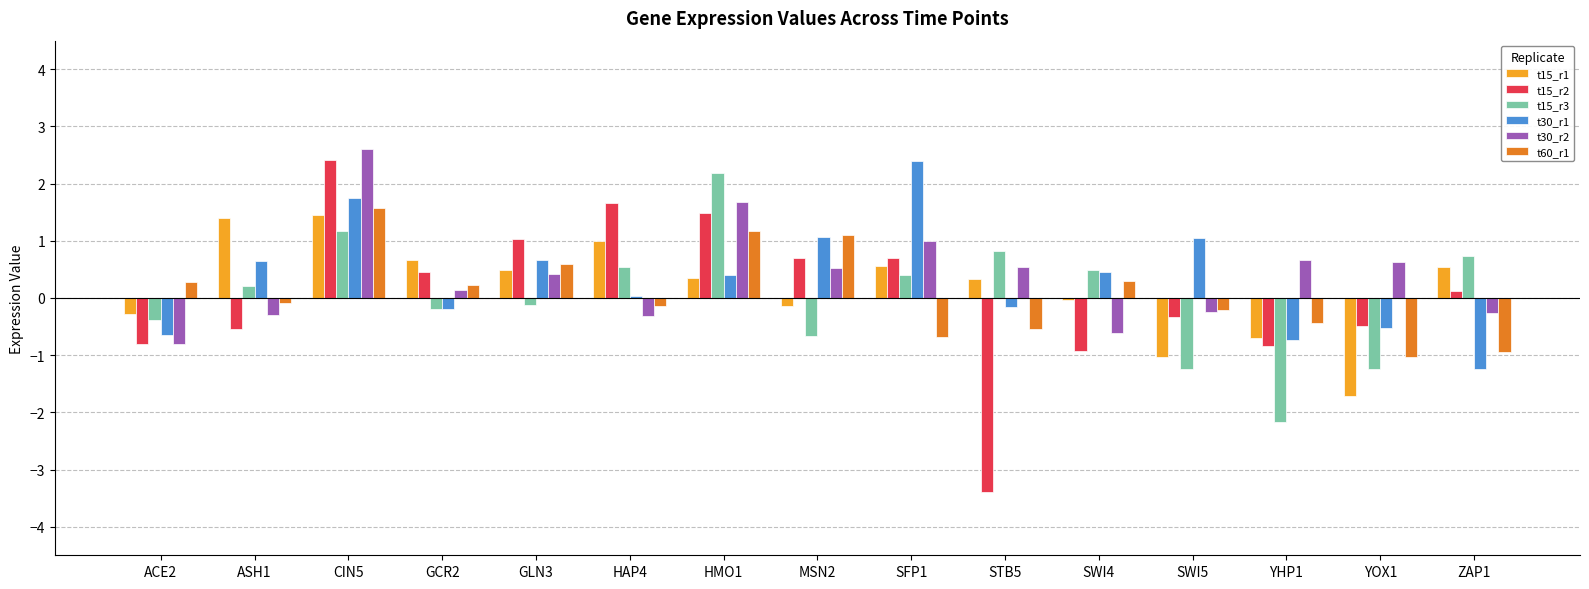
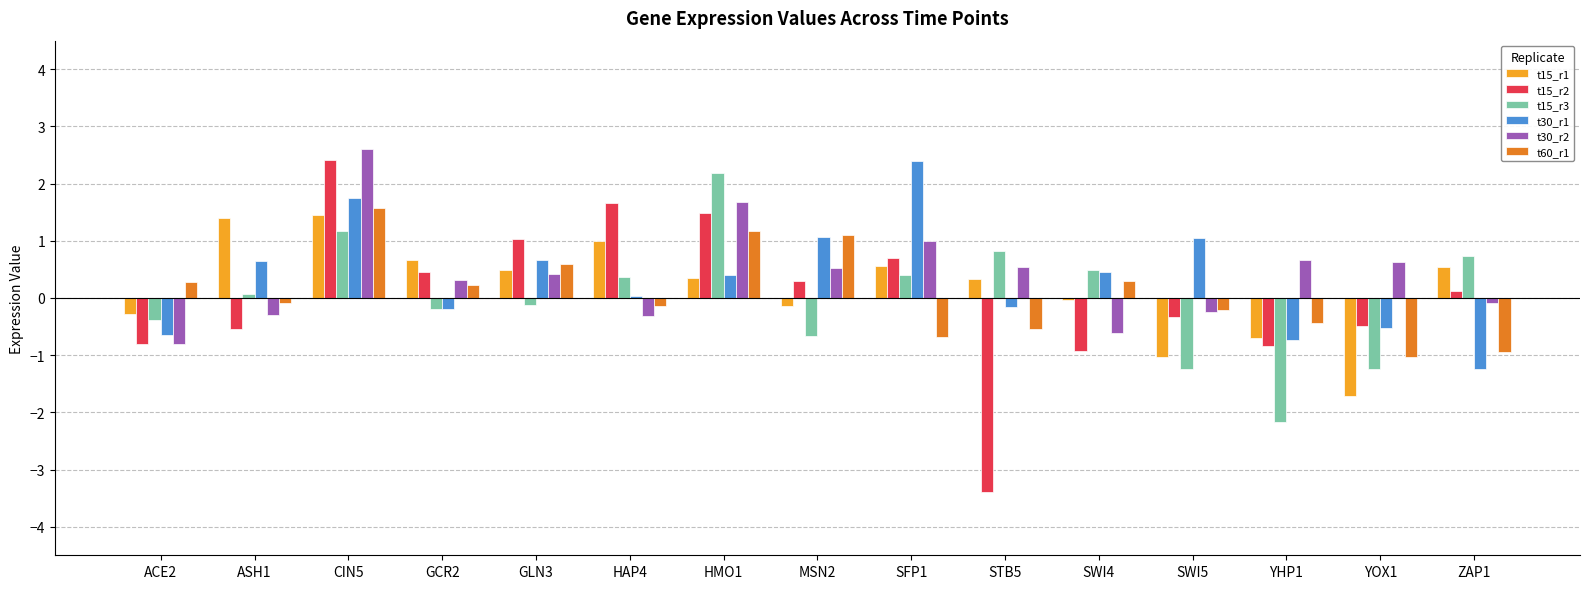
t15_r3, ASH1: 0.2 -> 0.1
t30_r2, GCR2: 0.1 -> 0.3
t15_r3, HAP4: 0.5 -> 0.4
t15_r2, MSN2: 0.7 -> 0.3
t30_r2, ZAP1: -0.3 -> -0.1
